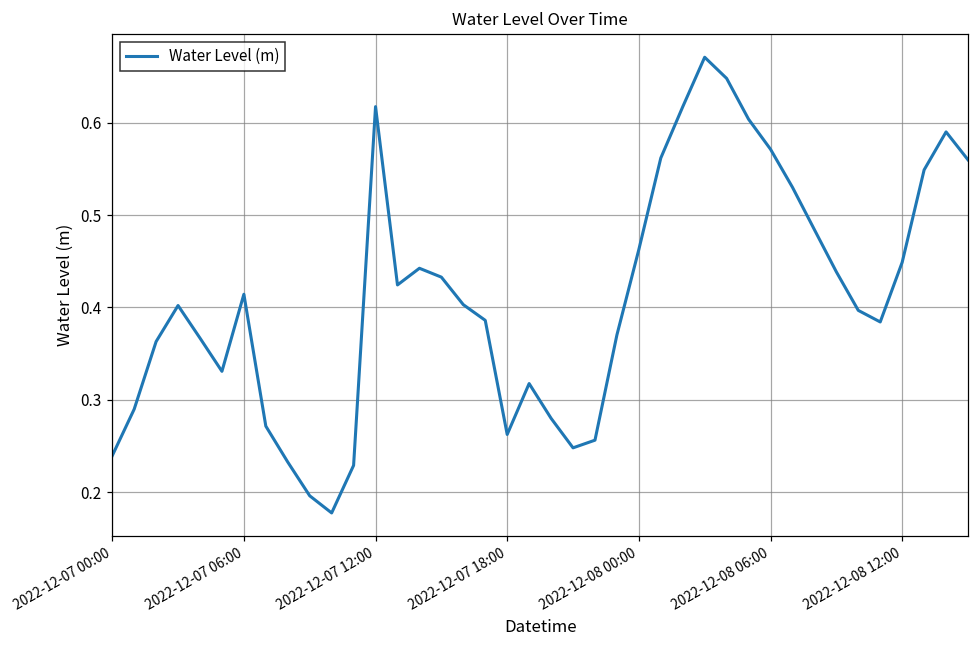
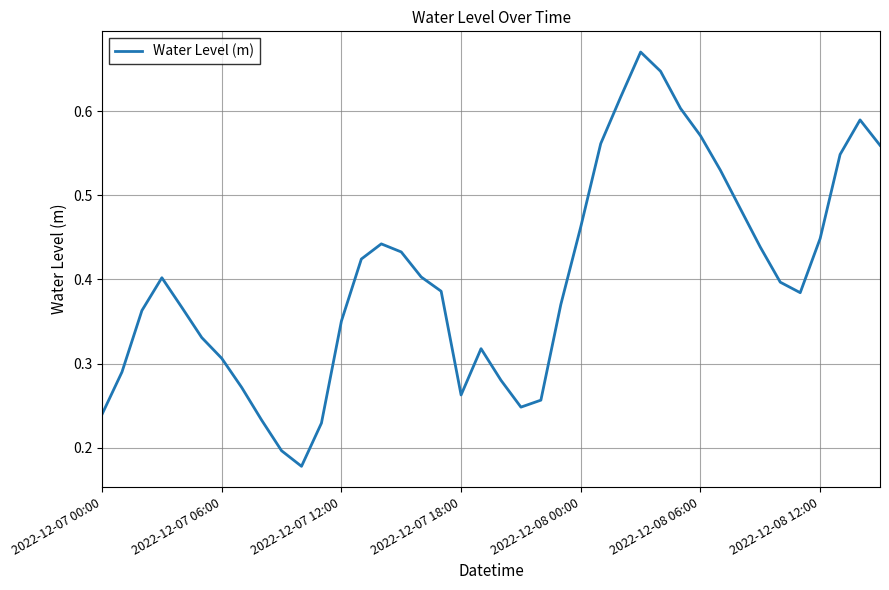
2022-12-07 06:00: 0.41 -> 0.31
2022-12-07 12:00: 0.62 -> 0.35
